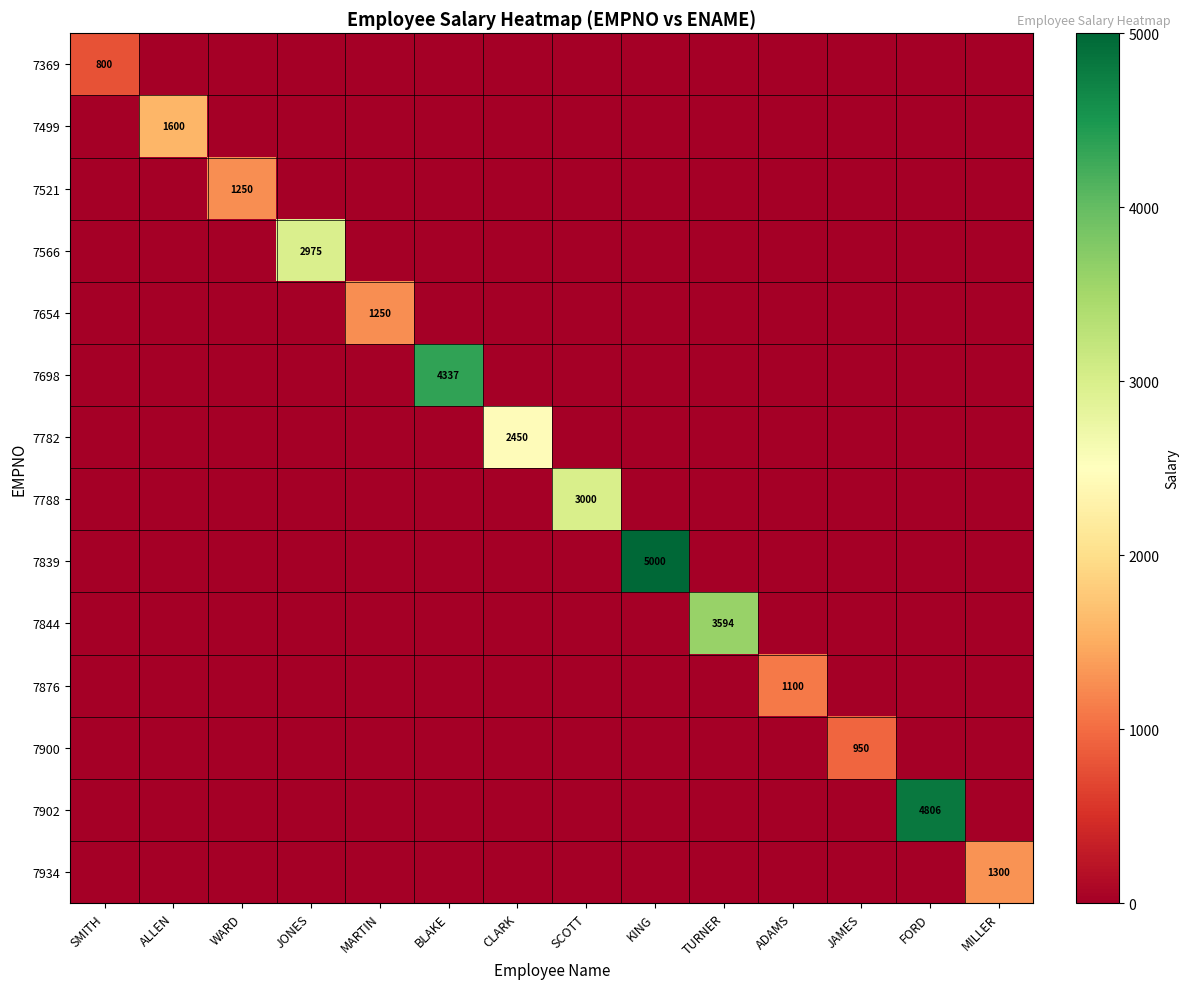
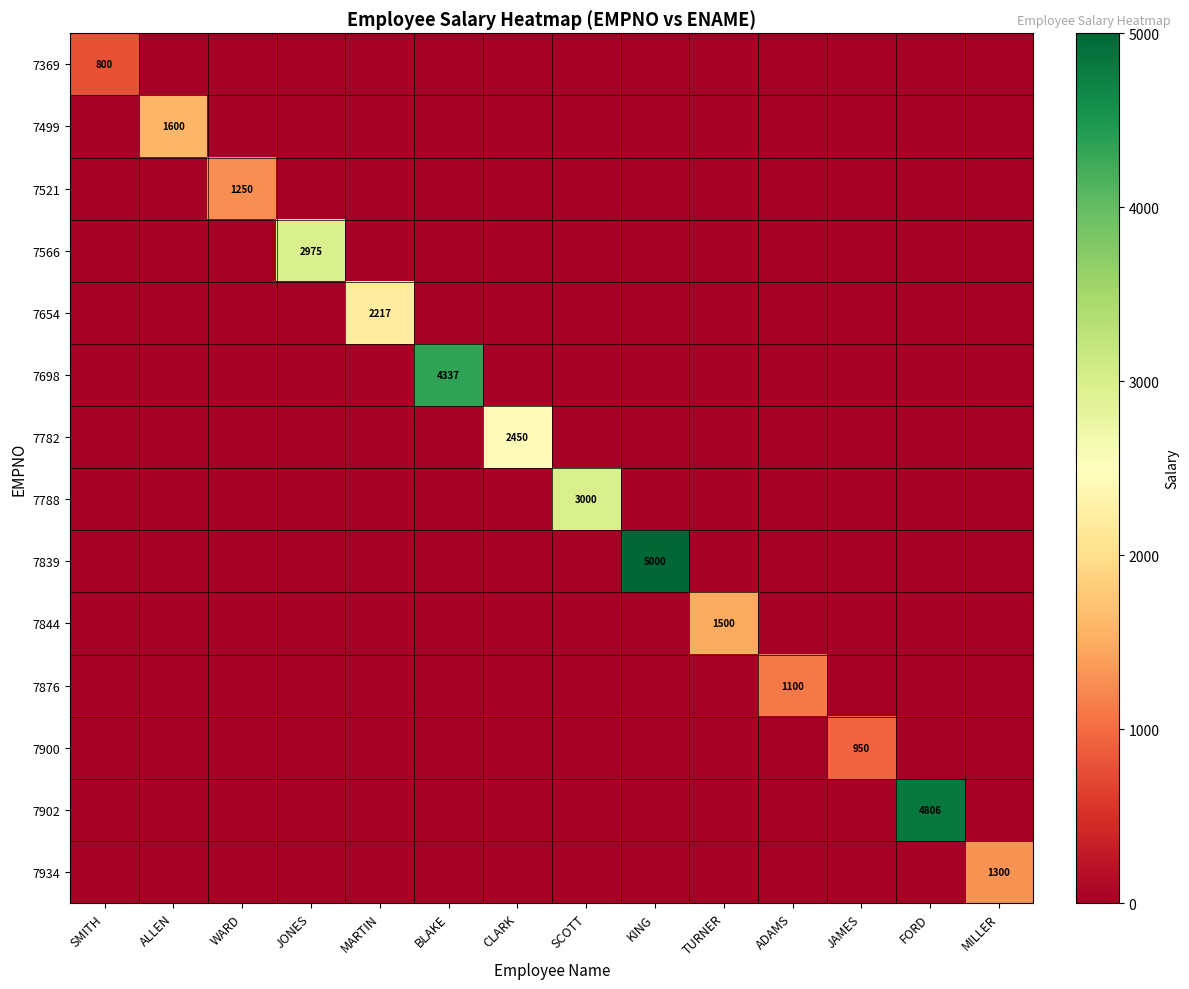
7654, MARTIN: 1250 -> 2217
7844, TURNER: 3594 -> 1500
